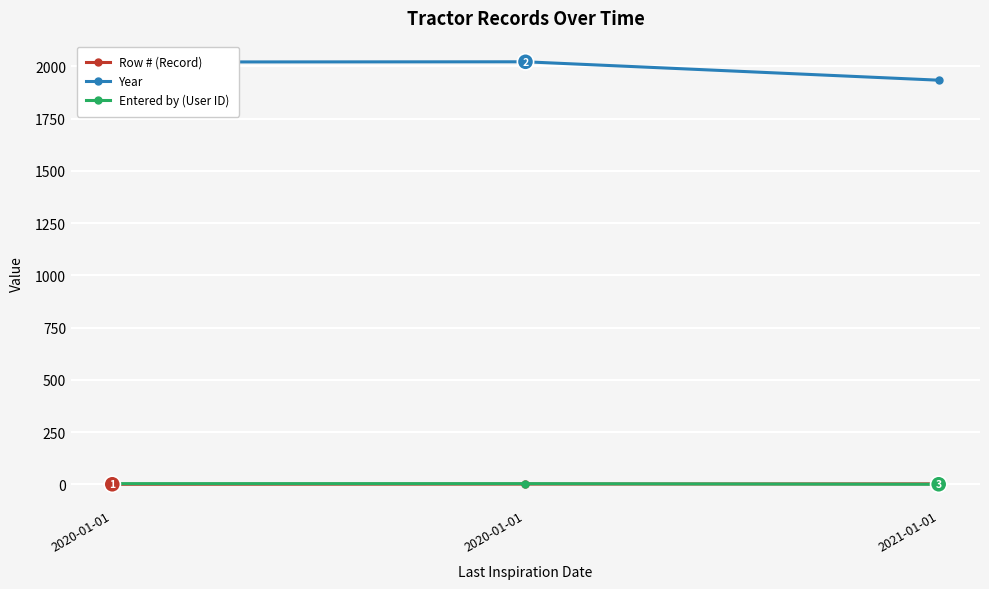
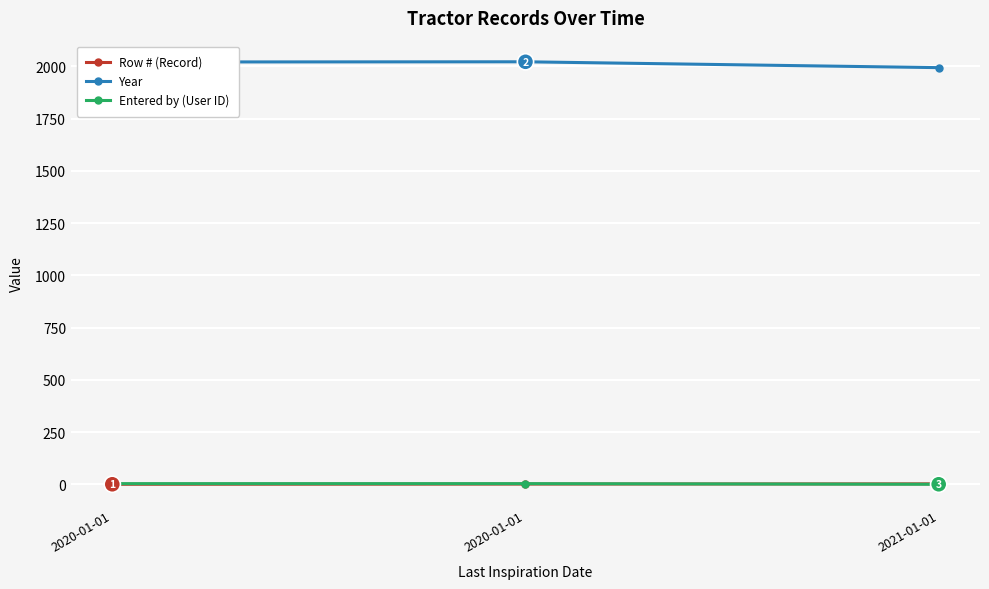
Year, 2021-01-01: 1930 -> 1990
